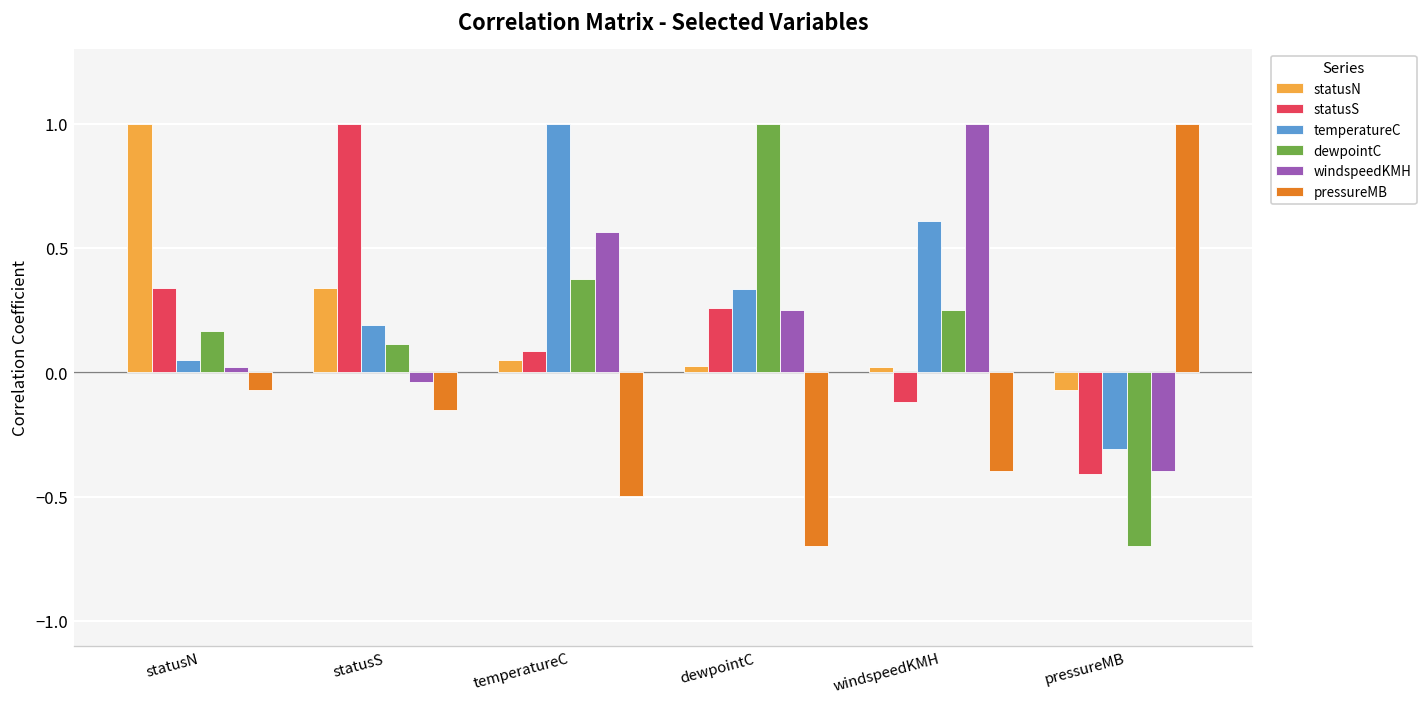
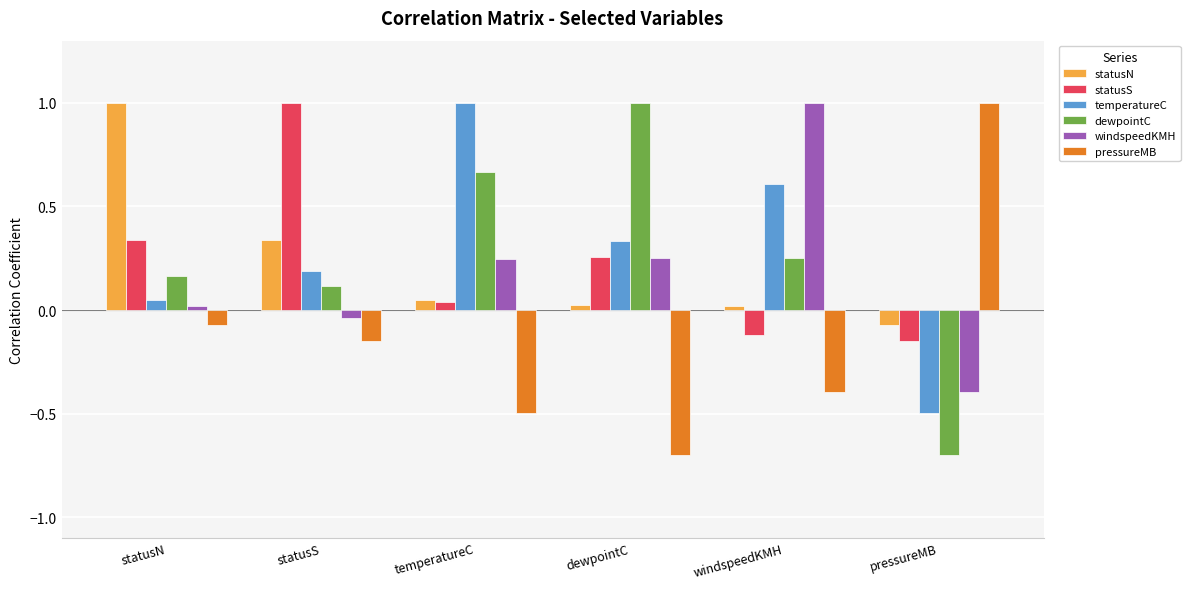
statusS, temperatureC: 0.09 -> 0.04
dewpointC, temperatureC: 0.37 -> 0.67
windspeedKMH, temperatureC: 0.56 -> 0.25
statusS, pressureMB: -0.41 -> -0.15
temperatureC, pressureMB: -0.31 -> -0.50
